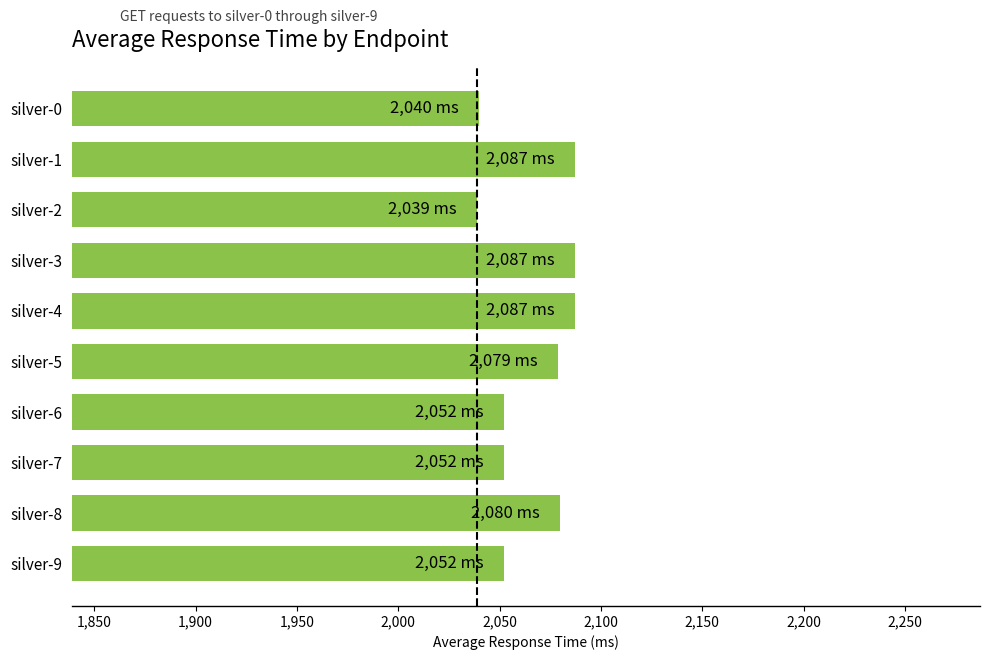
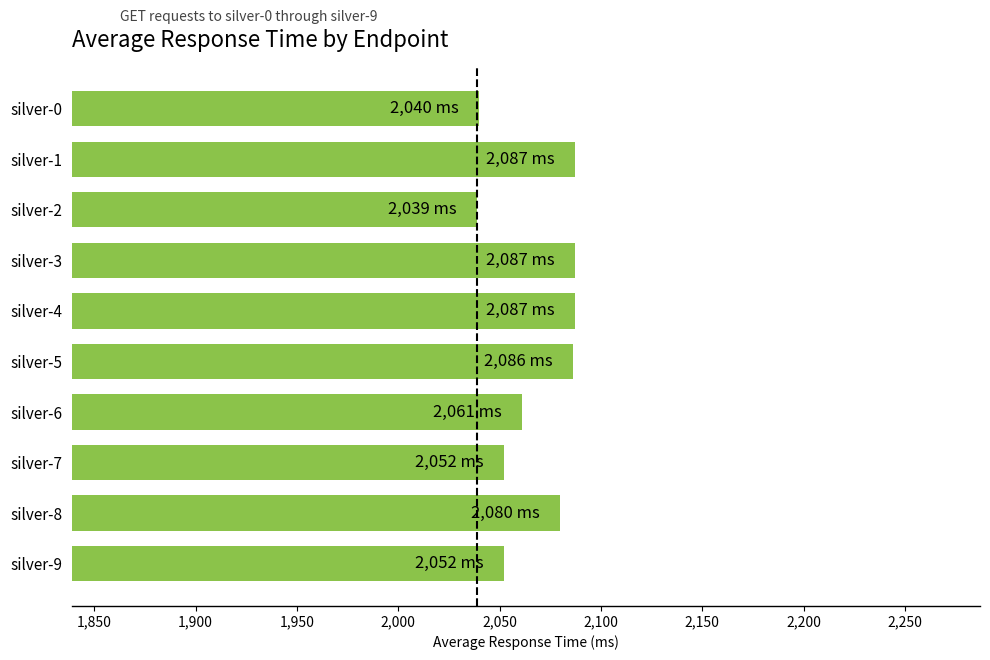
silver-5: 2,079 -> 2,086
silver-6: 2,052 -> 2,061
